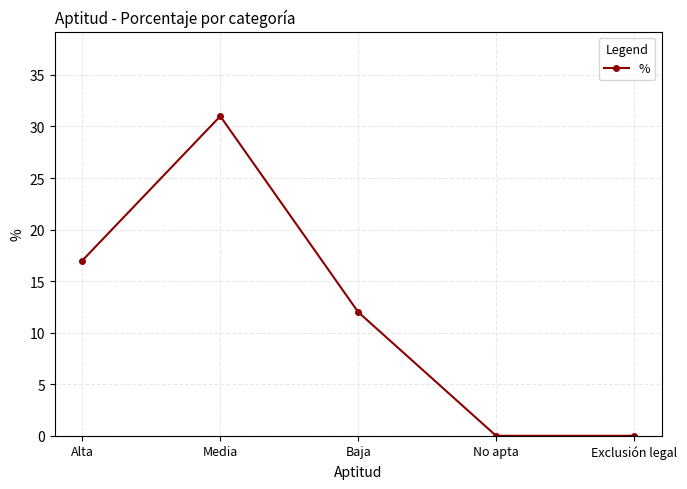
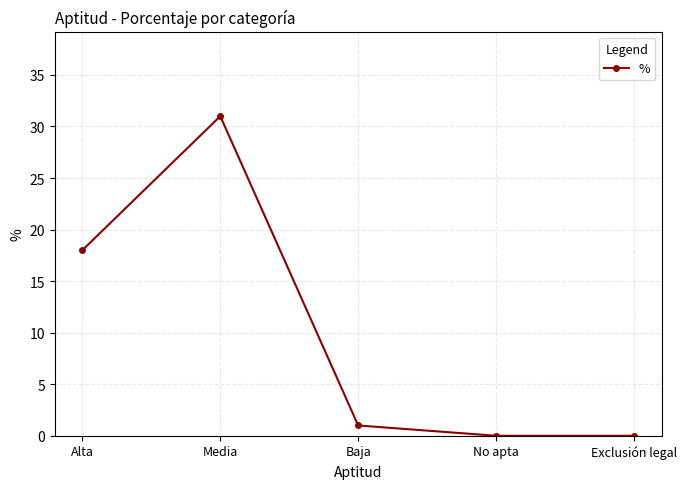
Alta: 17 -> 18
Baja: 12 -> 1
